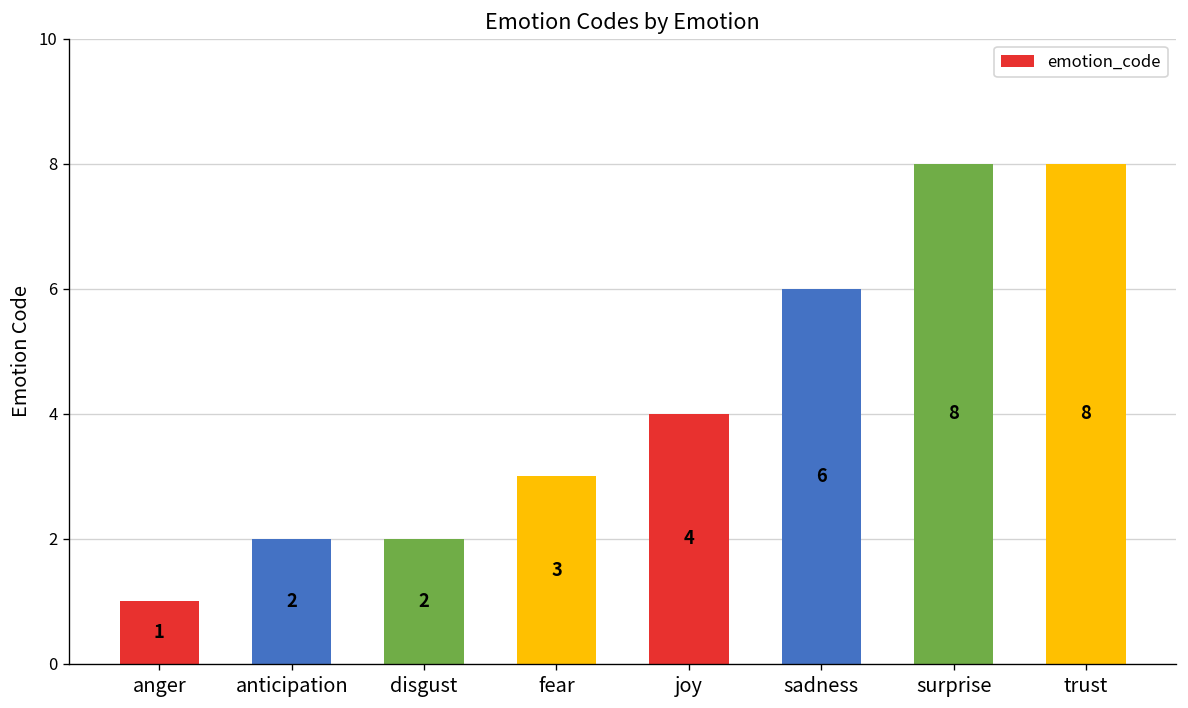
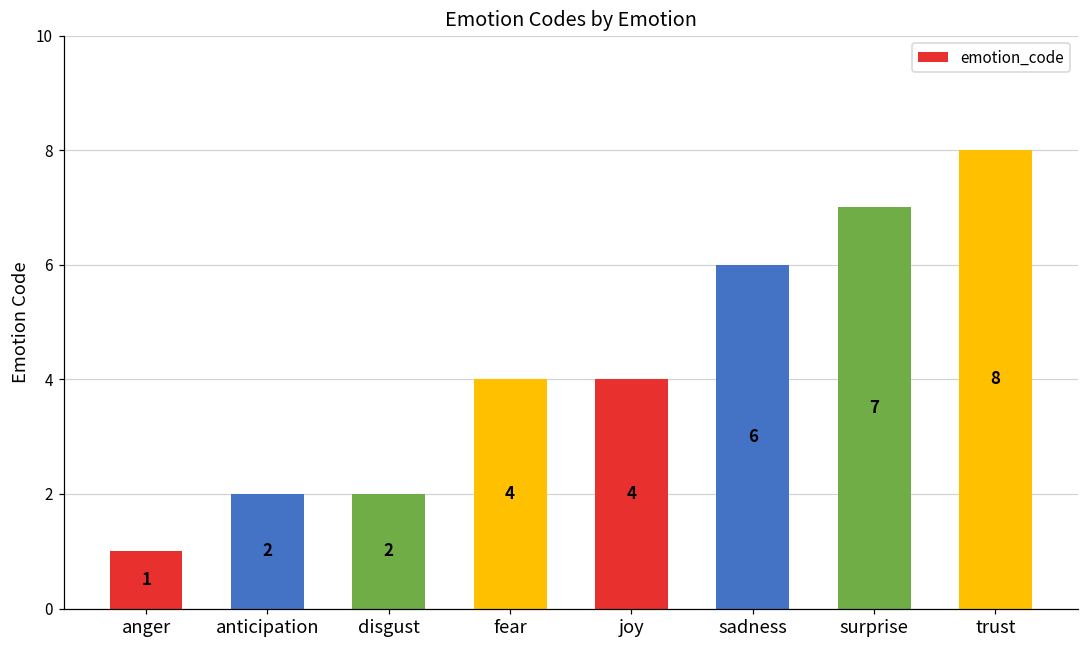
fear: 3 -> 4
surprise: 8 -> 7
